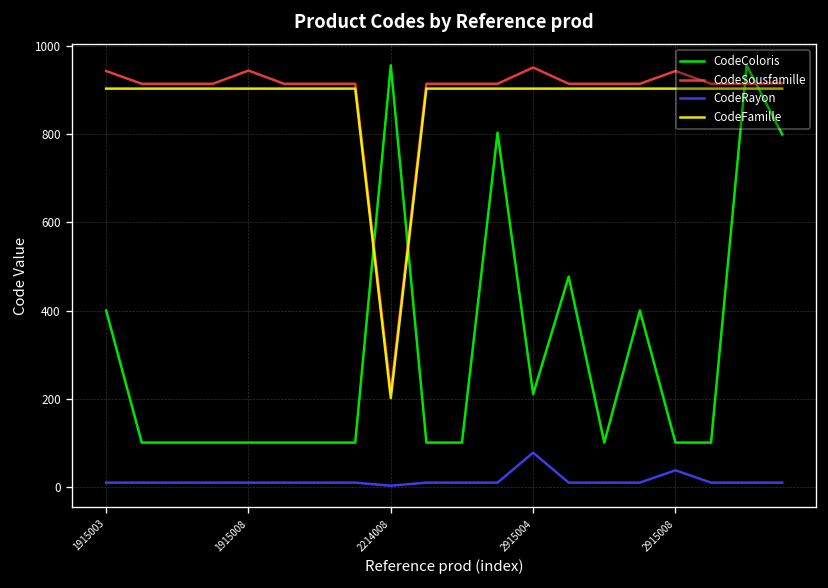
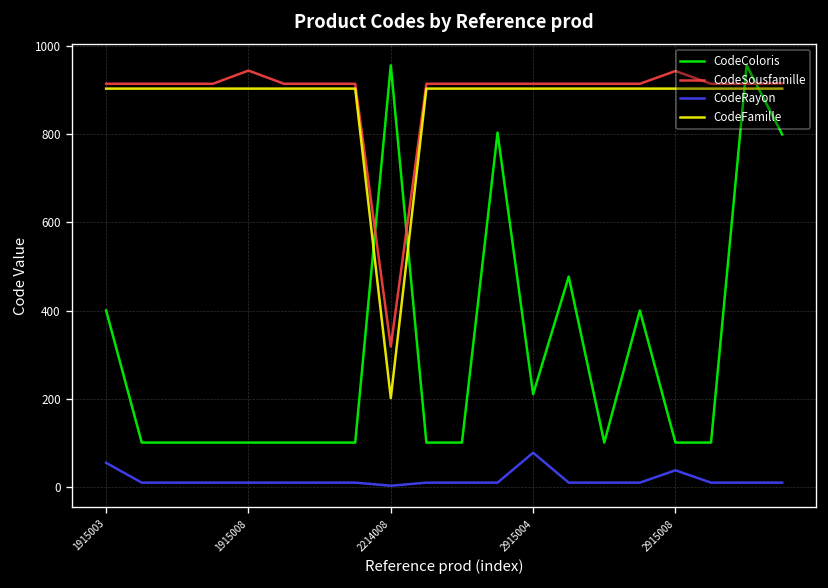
CodeSousfamille, 1915003: 940 -> 920
CodeRayon, 1915003: 10 -> 50
CodeSousfamille, 2214008: 210 -> 320
CodeSousfamille, 2915004: 950 -> 920
